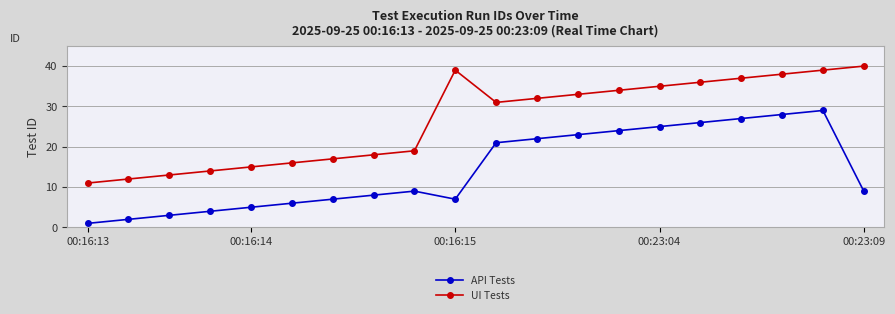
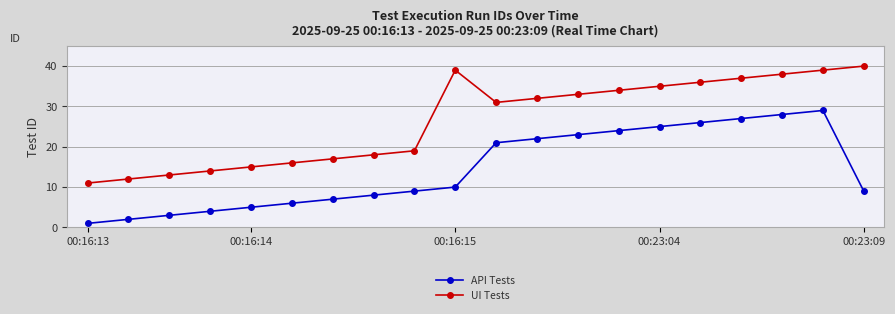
API Tests, 00:16:15: 7 -> 10
